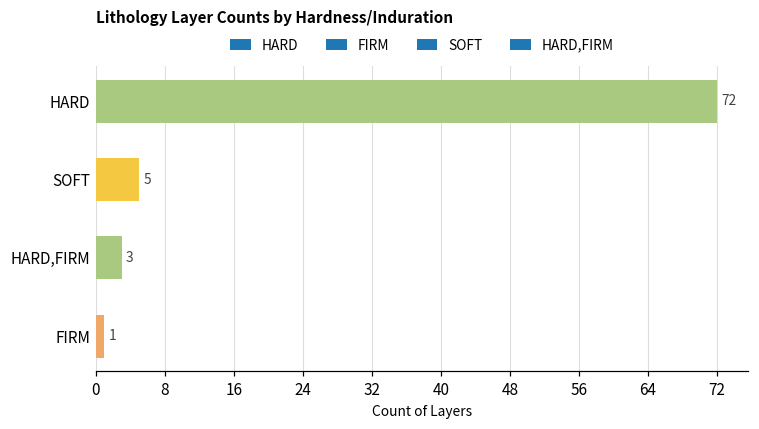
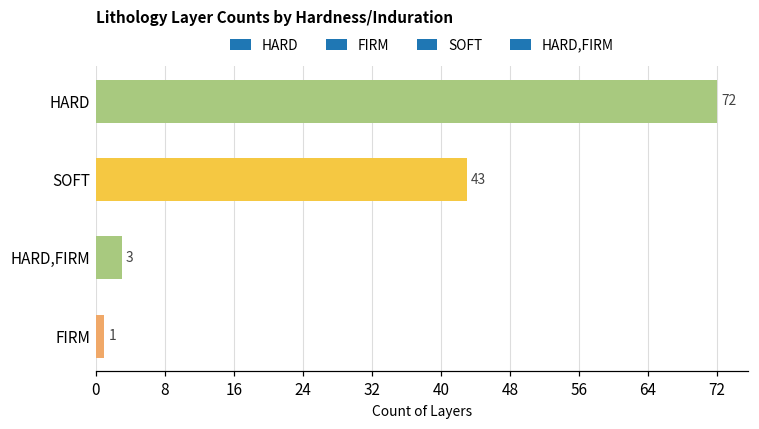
SOFT: 5 -> 43
